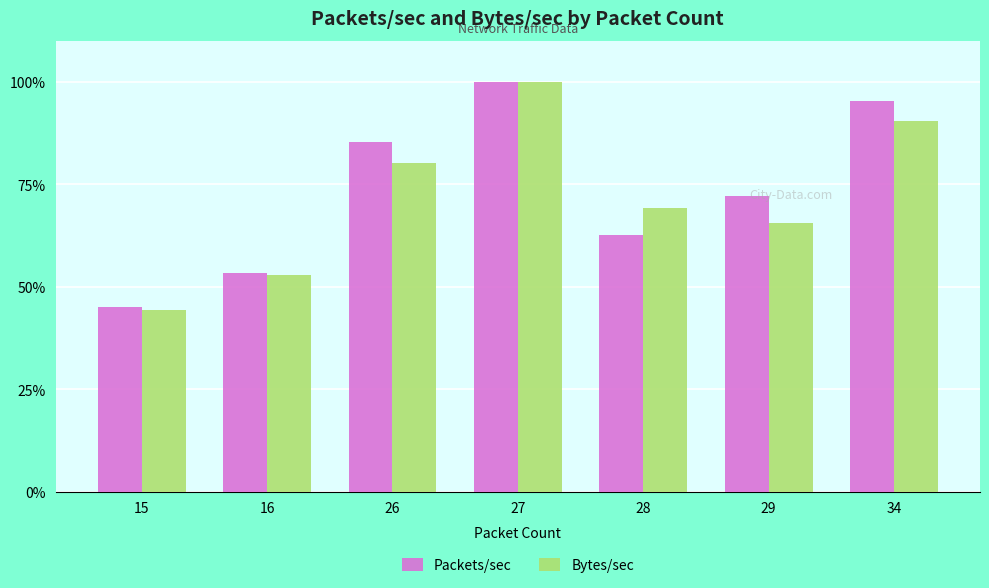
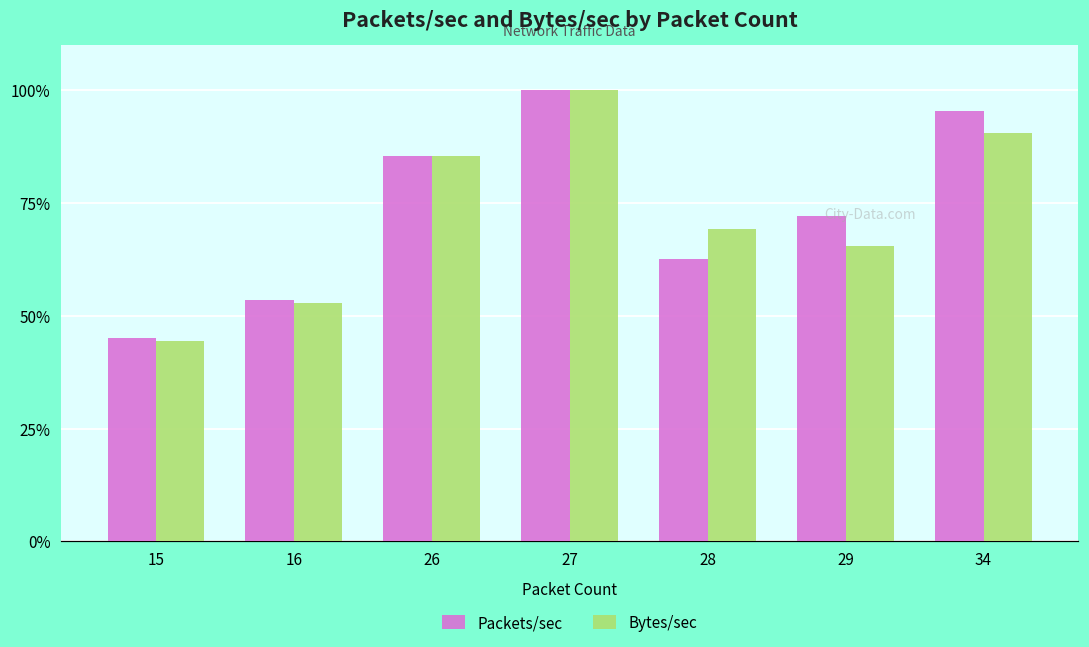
Bytes/sec, 26: 80% -> 85%
